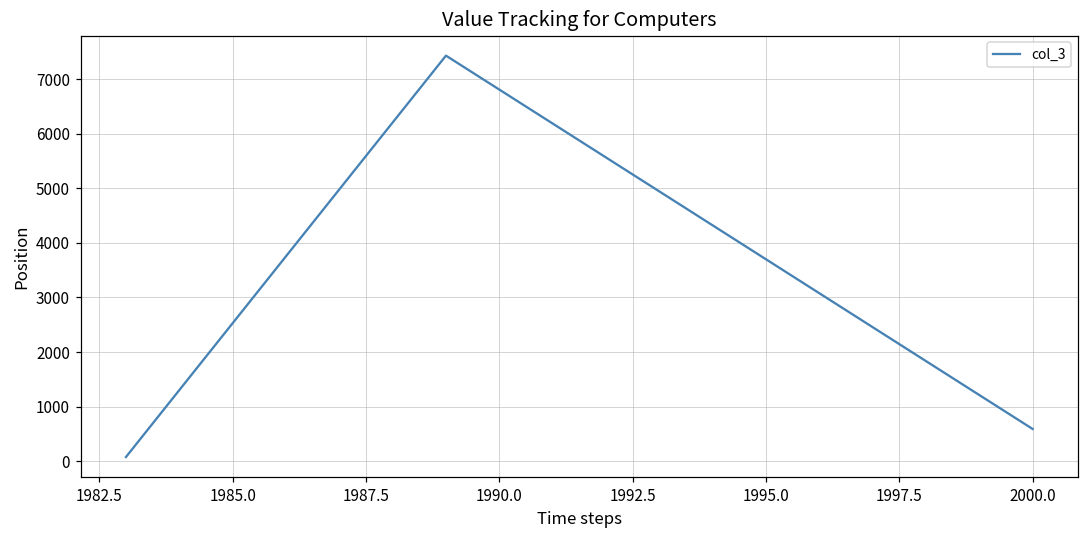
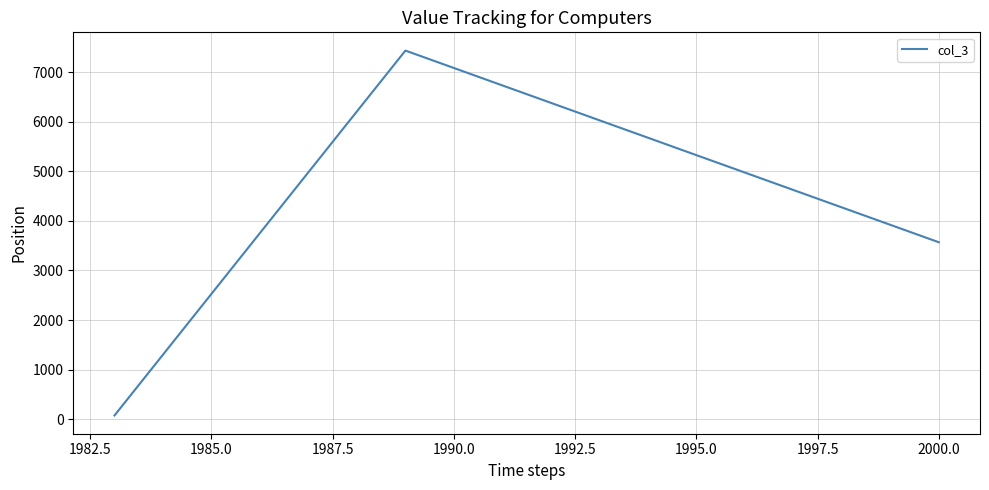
2000.0: 600 -> 3600
